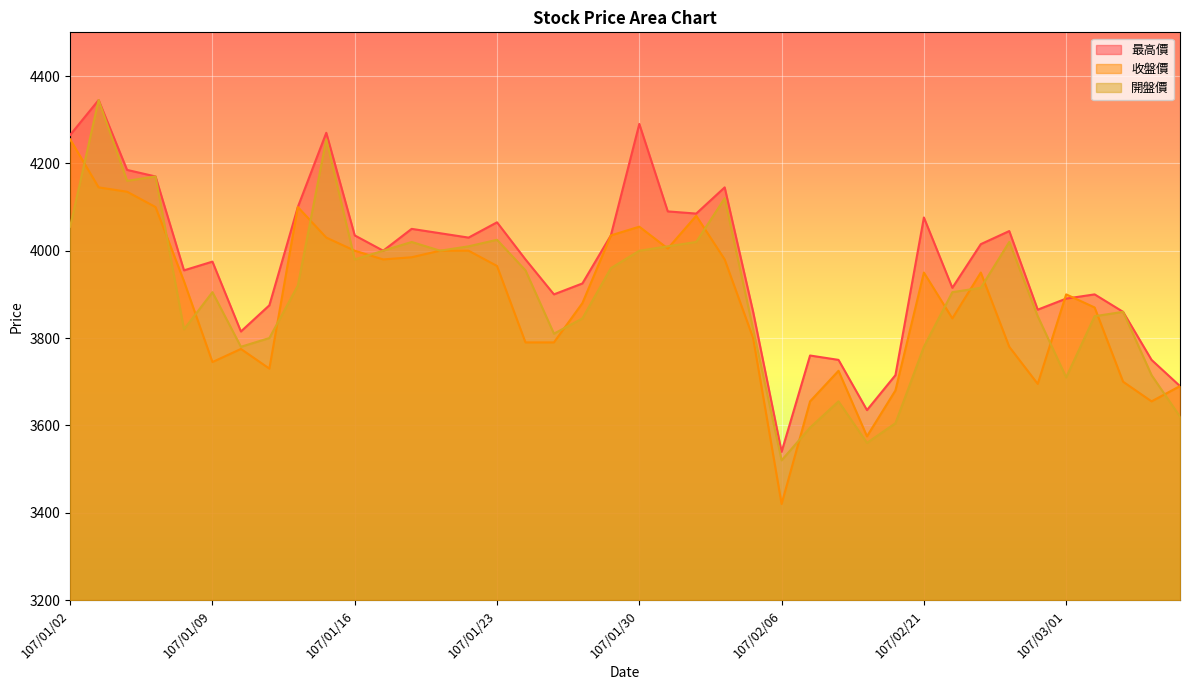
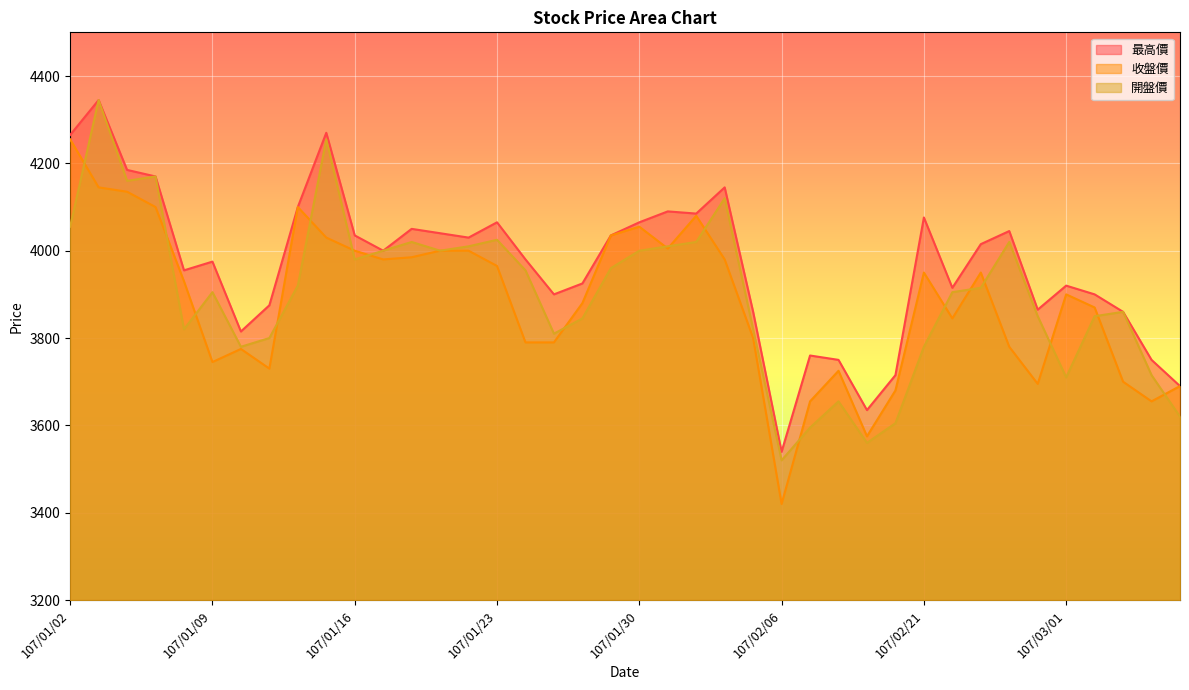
最高價, 107/01/30: 4290 -> 4070
最高價, 107/03/01: 3890 -> 3920
